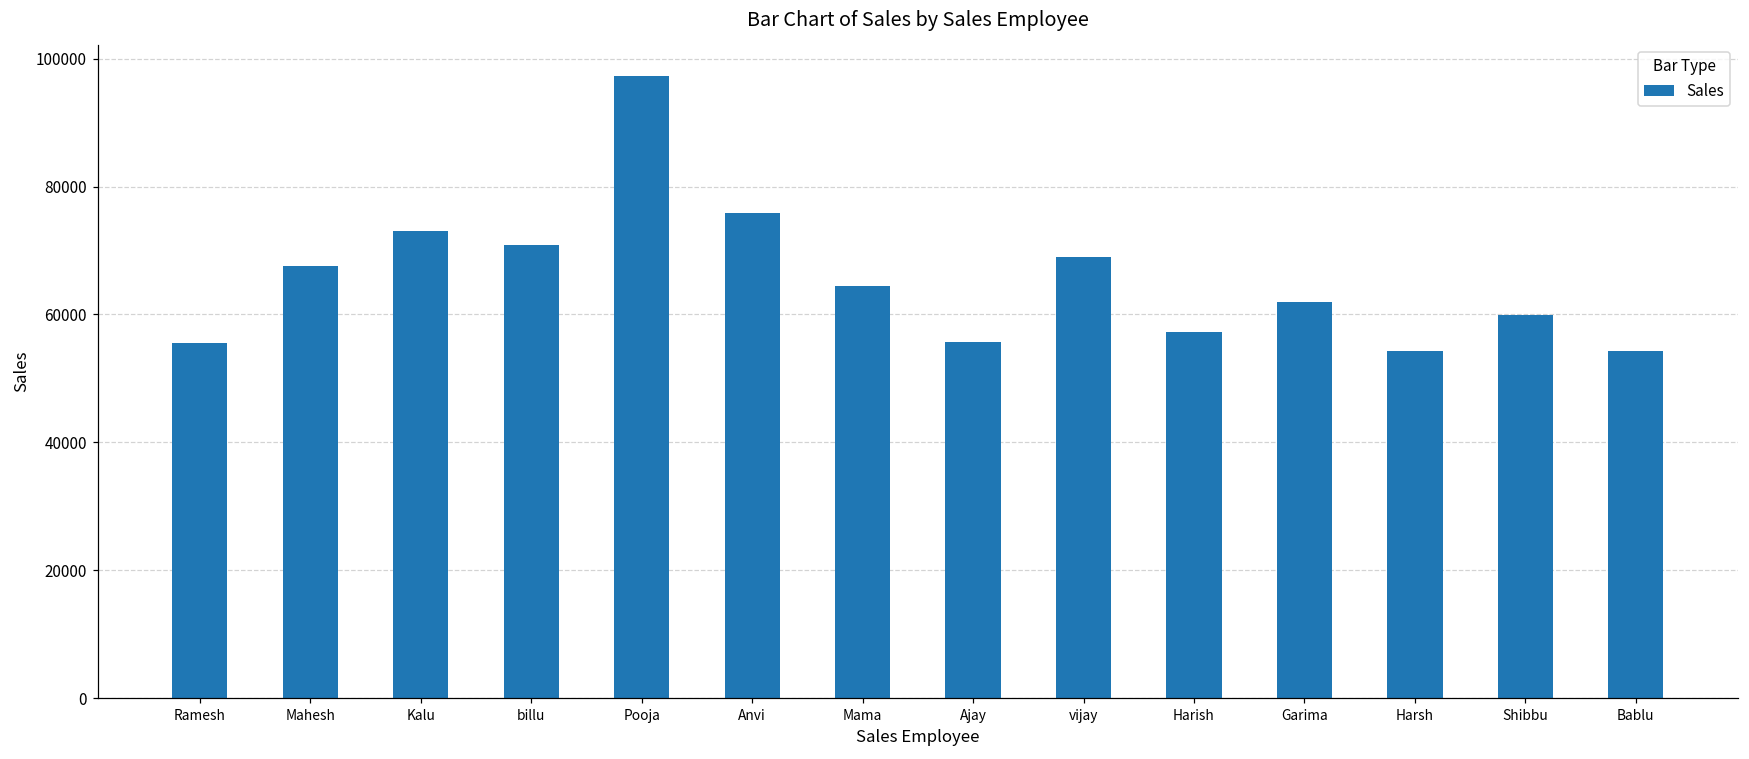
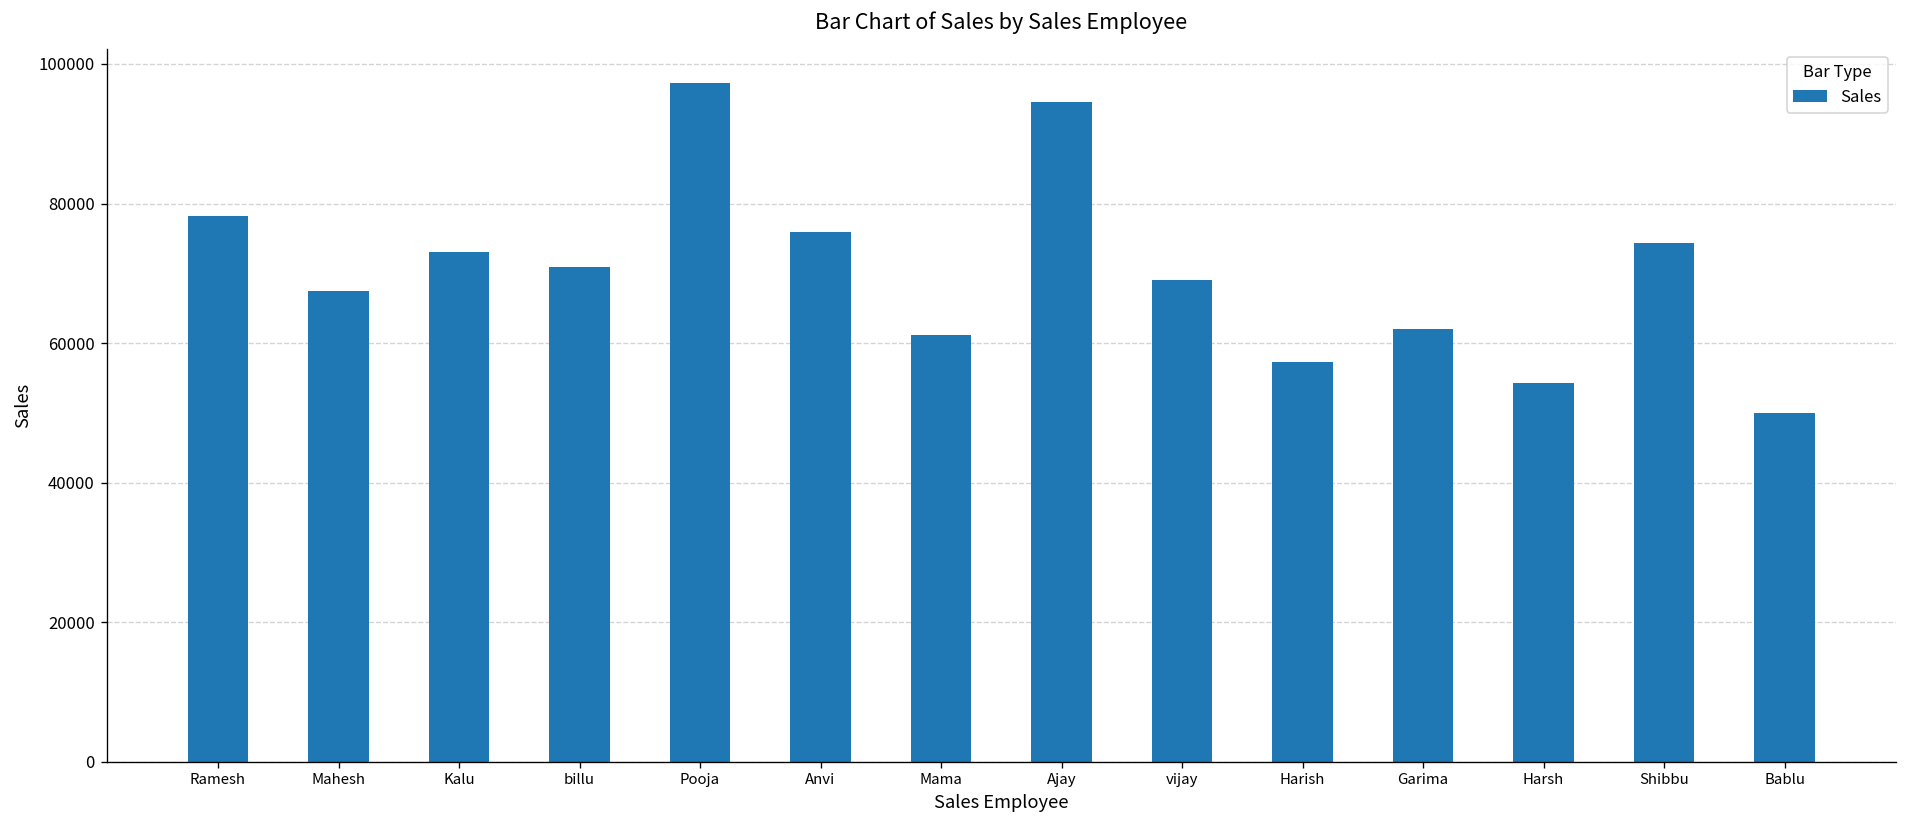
Ramesh: 56000 -> 78000
Mama: 64000 -> 61000
Ajay: 56000 -> 95000
Shibbu: 60000 -> 74000
Bablu: 54000 -> 50000
